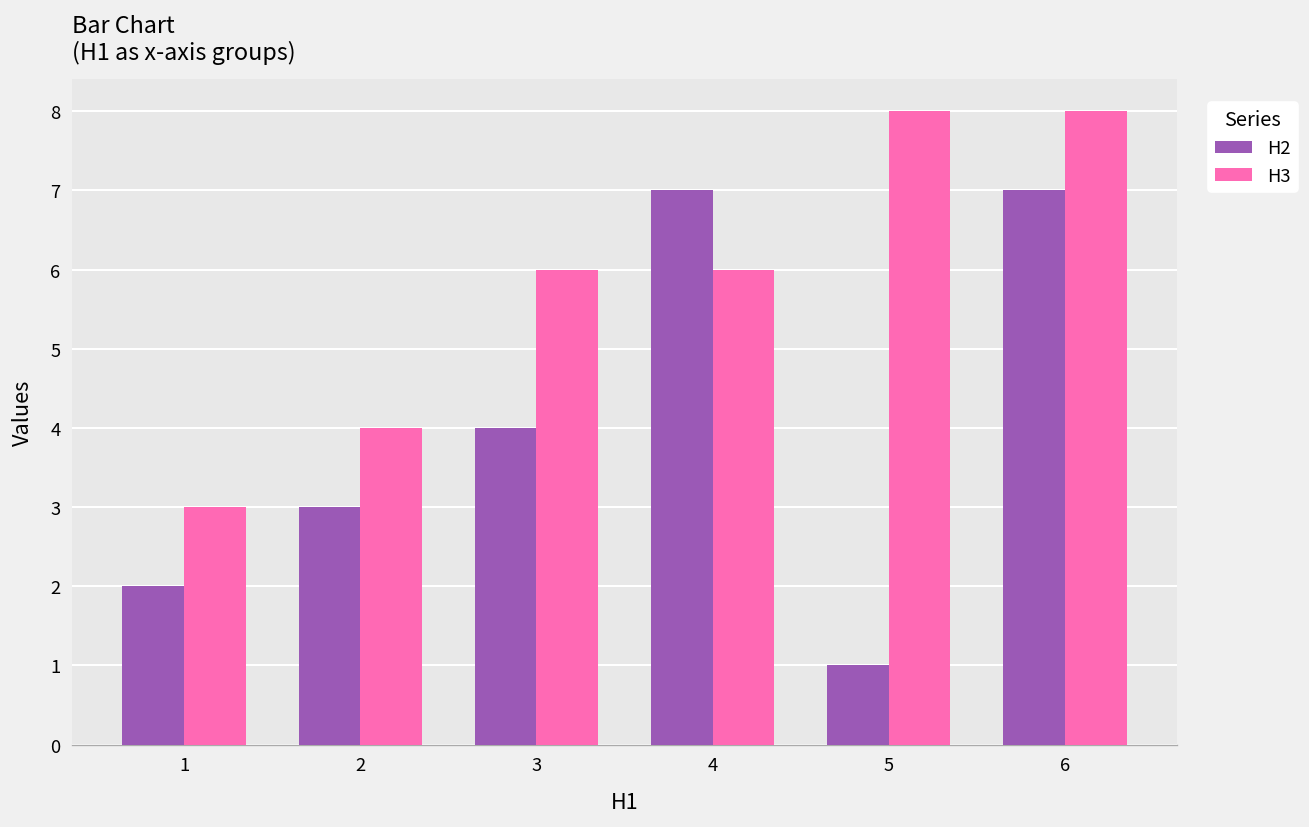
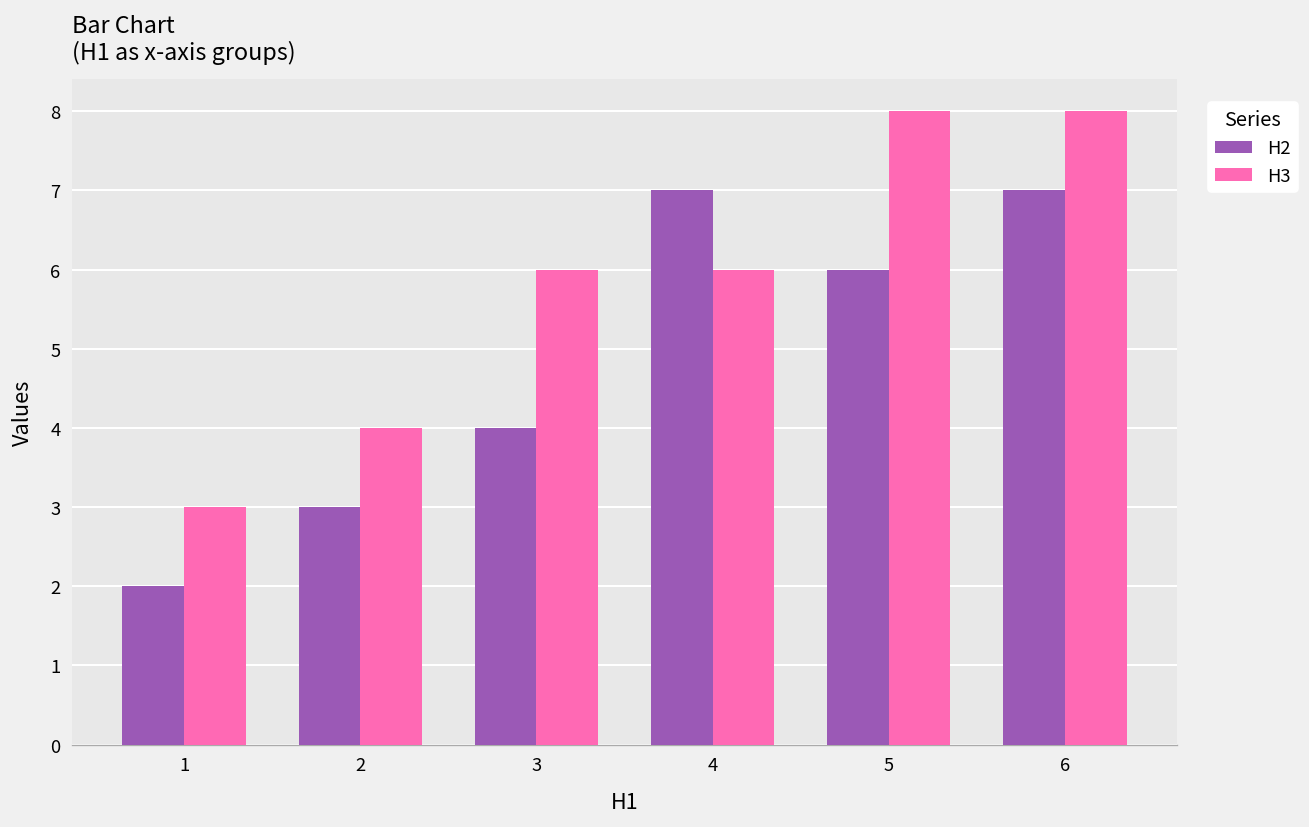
H2, 5: 1 -> 6
